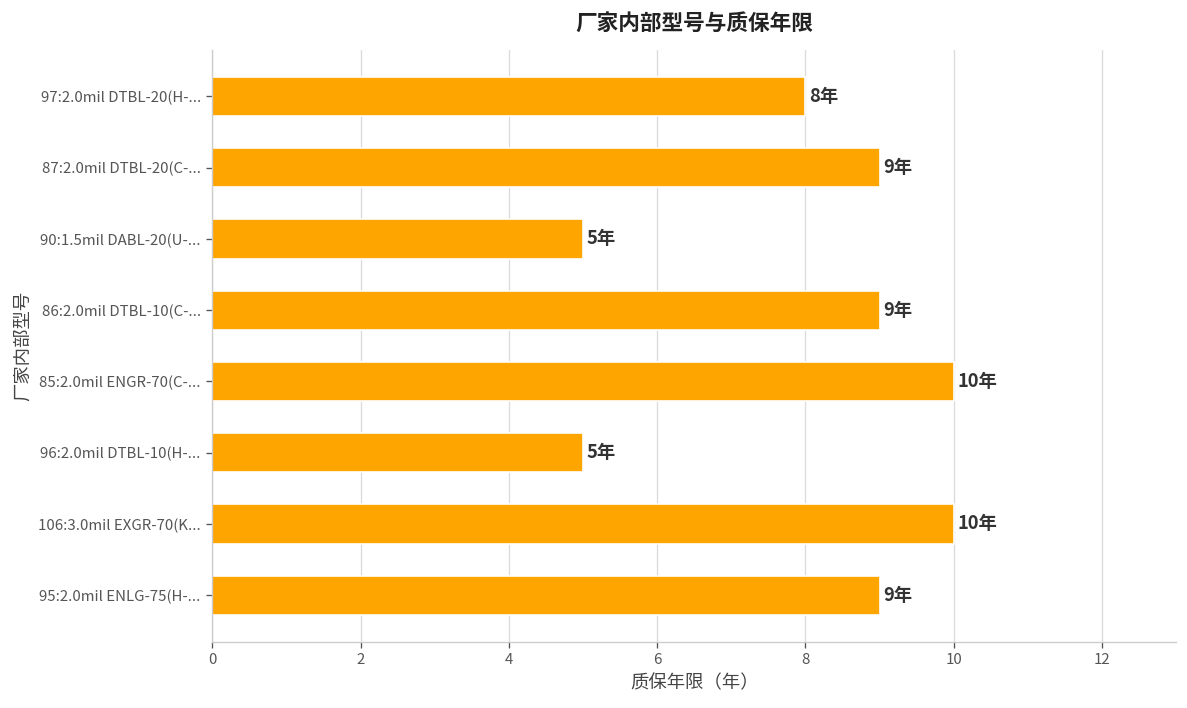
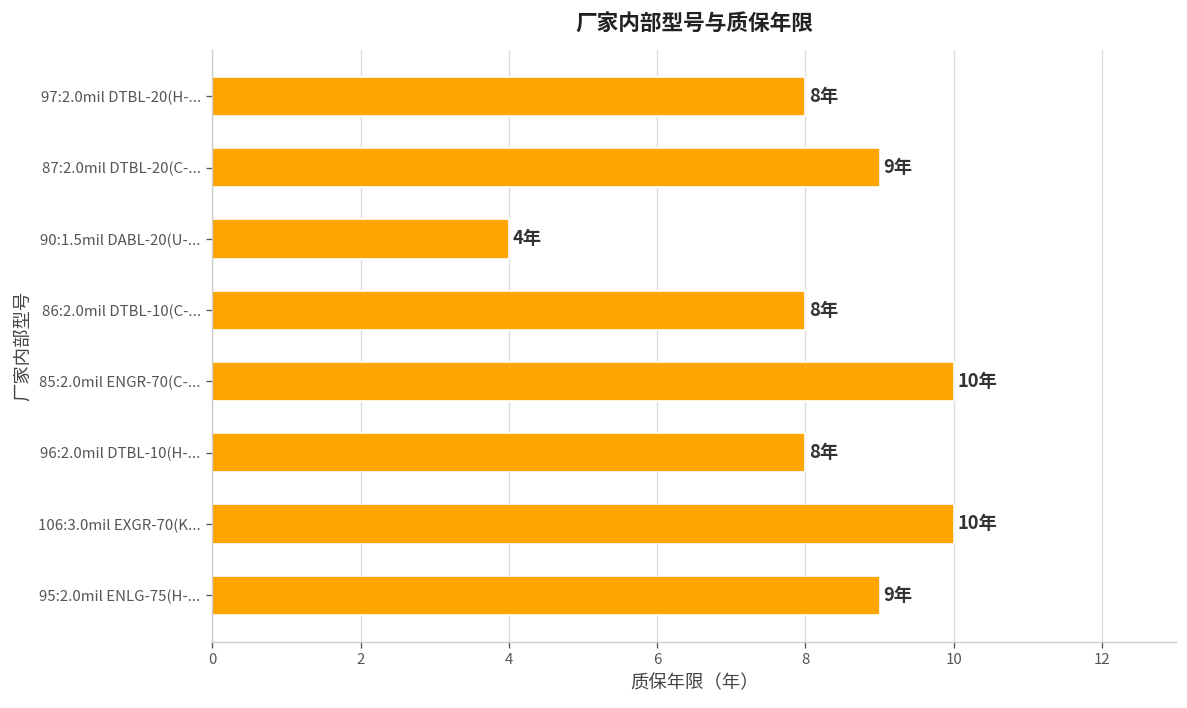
90:1.5mil DABL-20(U-...: 5年 -> 4年
86:2.0mil DTBL-10(C-...: 9年 -> 8年
96:2.0mil DTBL-10(H-...: 5年 -> 8年
